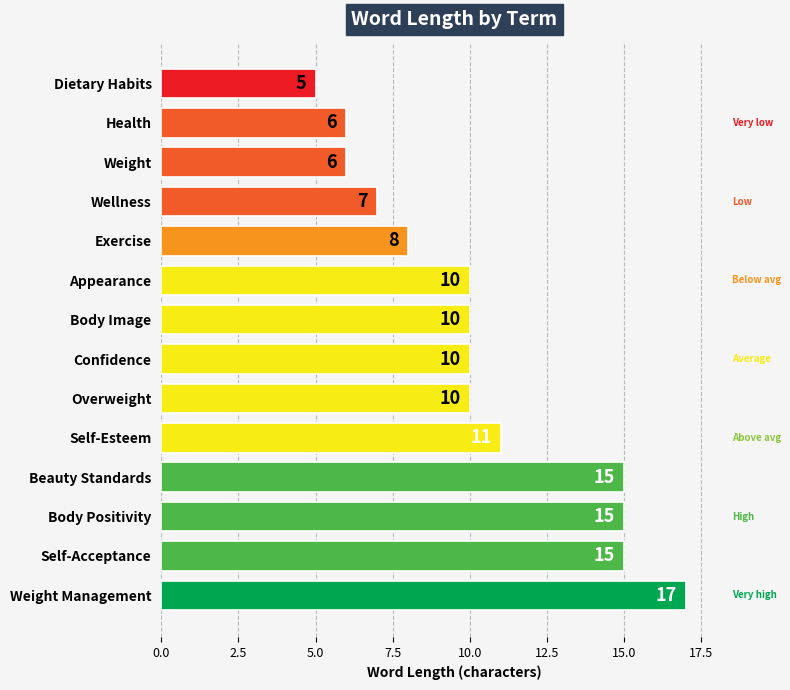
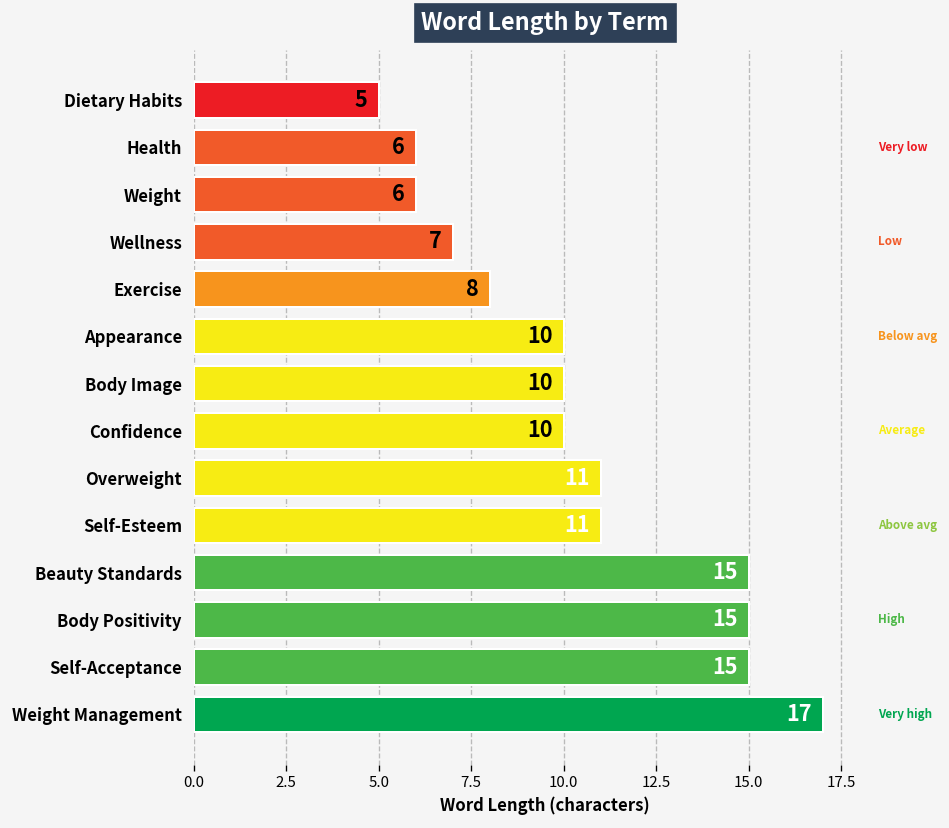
Overweight: 10 -> 11
